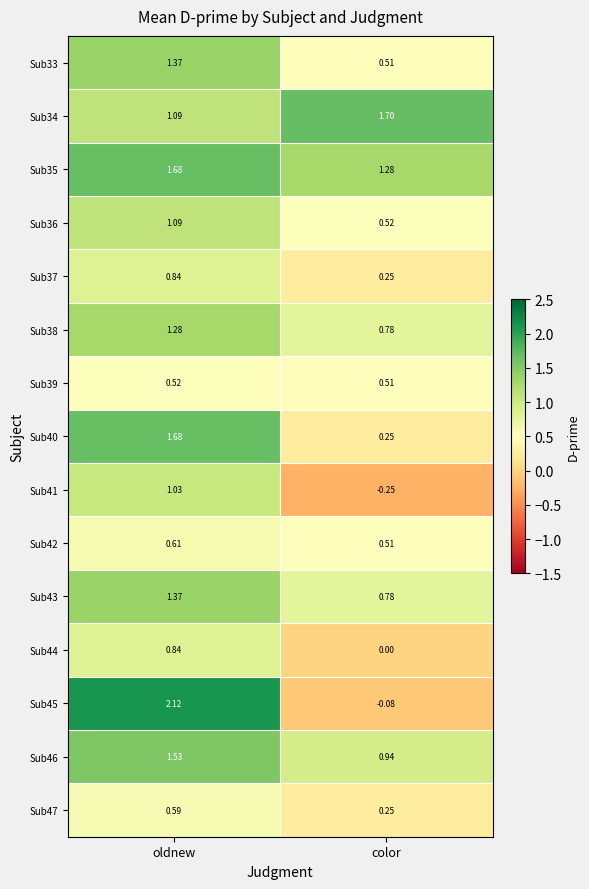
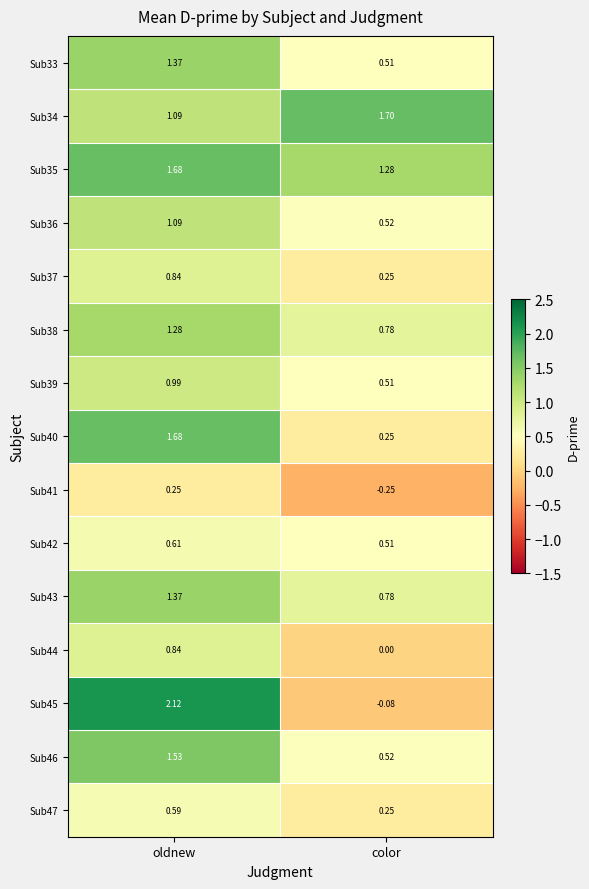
Sub39, oldnew: 0.52 -> 0.99
Sub41, oldnew: 1.03 -> 0.25
Sub46, color: 0.94 -> 0.52
